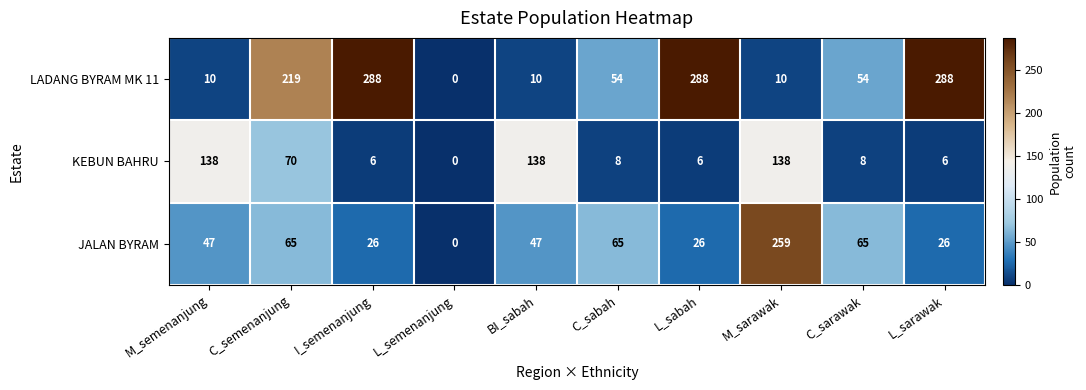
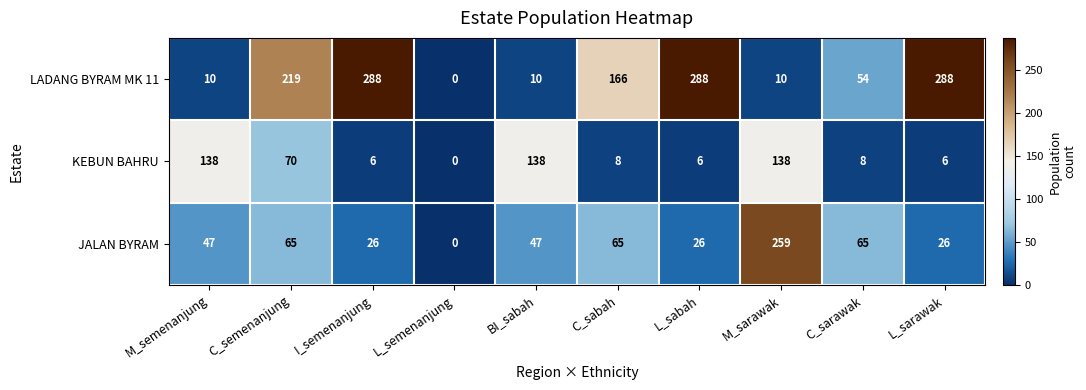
LADANG BYRAM MK 11, C_sabah: 54 -> 166
